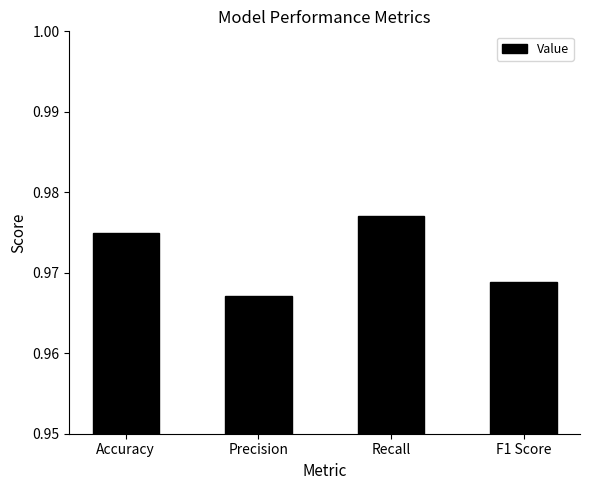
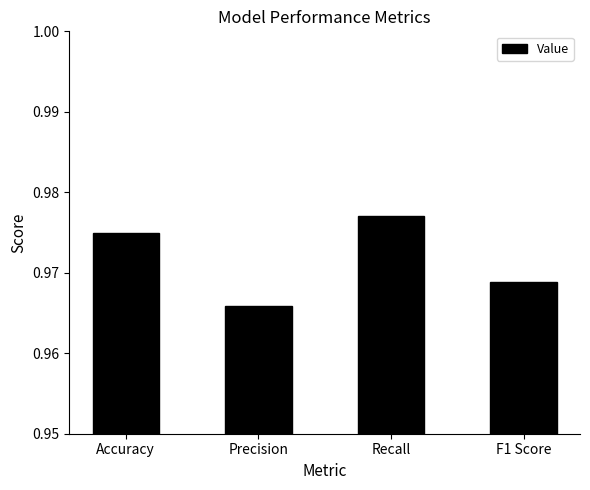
Precision: 0.967 -> 0.966
